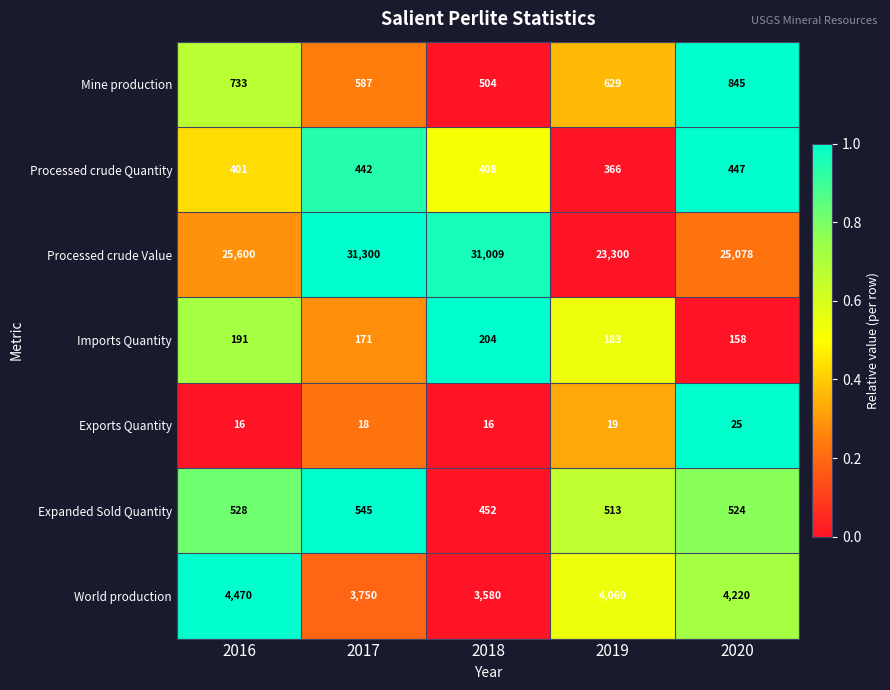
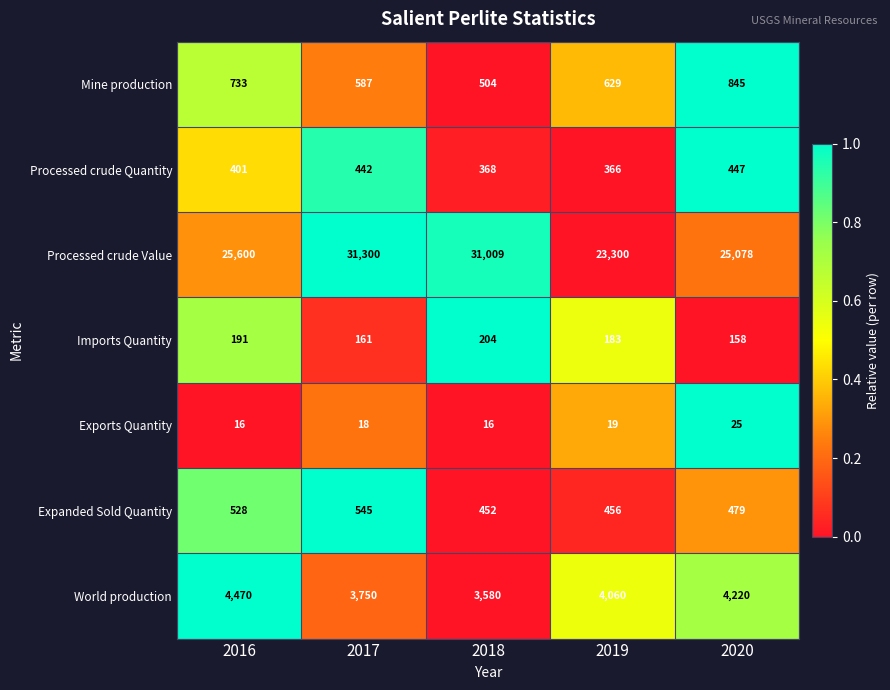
Processed crude Quantity, 2018: 408 -> 368
Imports Quantity, 2017: 171 -> 161
Expanded Sold Quantity, 2019: 513 -> 456
Expanded Sold Quantity, 2020: 524 -> 479
